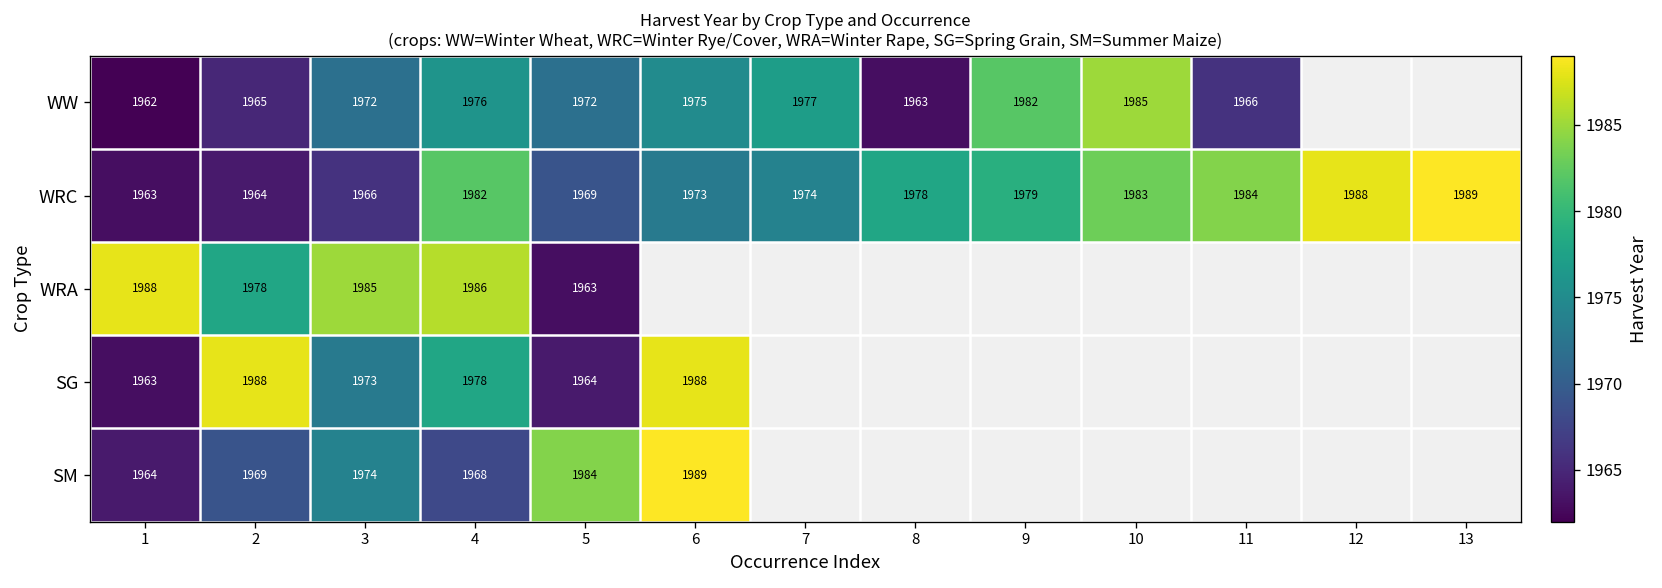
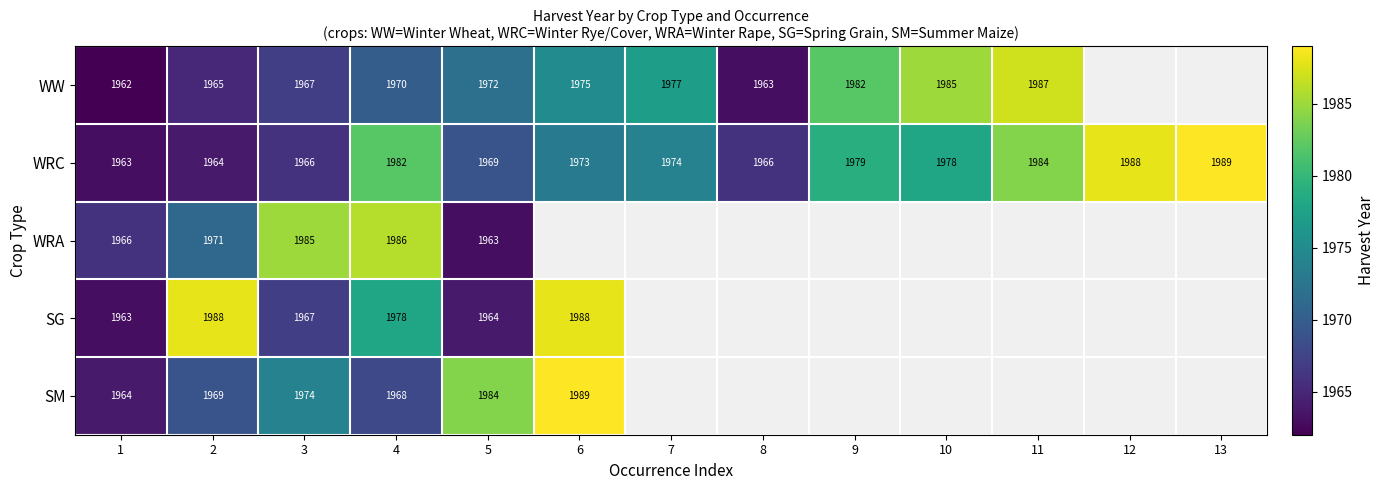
WW, 3: 1972 -> 1967
WW, 4: 1976 -> 1970
WW, 11: 1966 -> 1987
WRC, 8: 1978 -> 1966
WRC, 10: 1983 -> 1978
WRA, 1: 1988 -> 1966
WRA, 2: 1978 -> 1971
SG, 3: 1973 -> 1967
